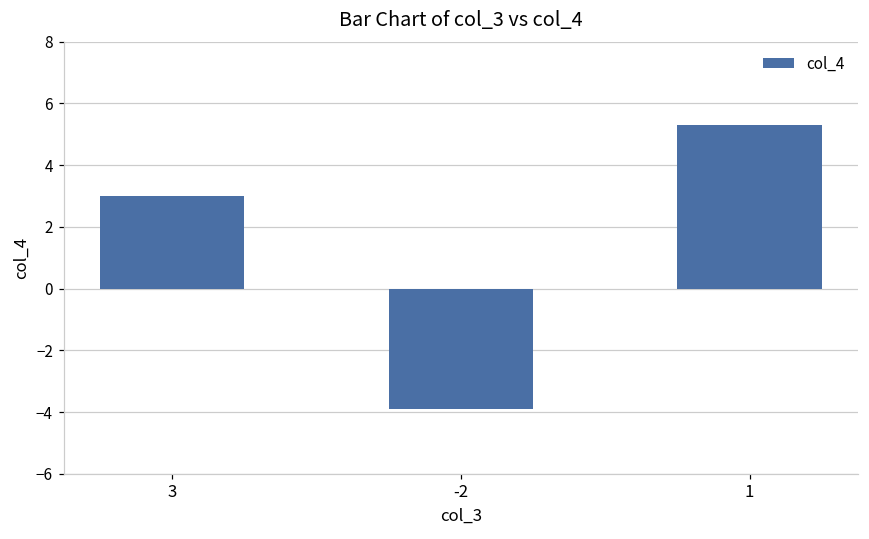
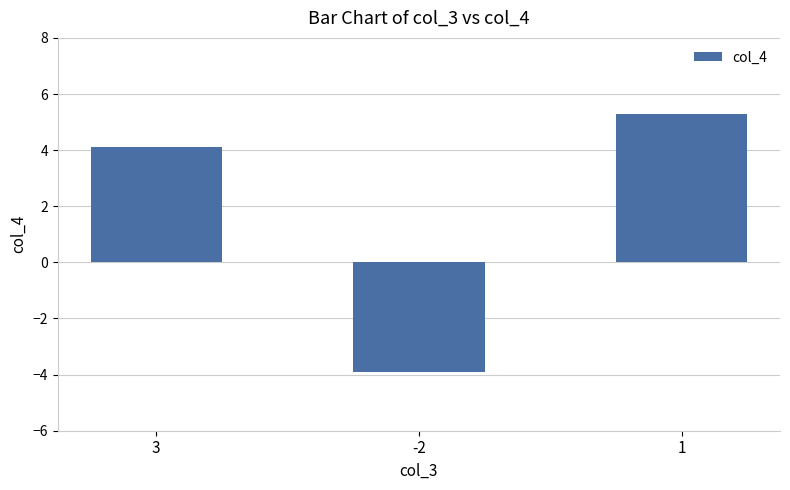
3: 3.0 -> 4.1
